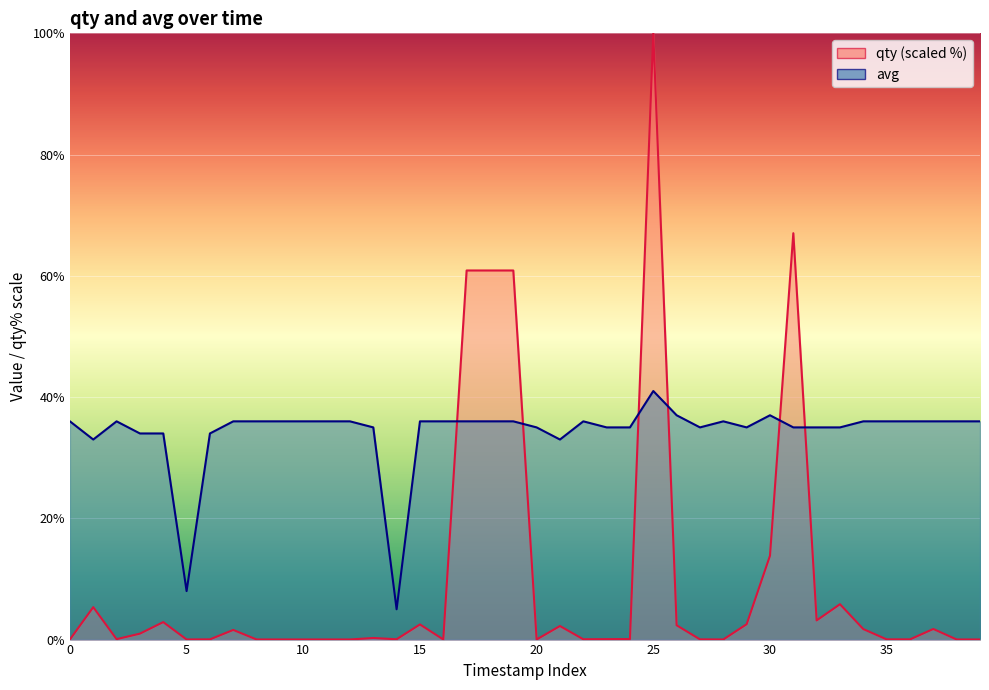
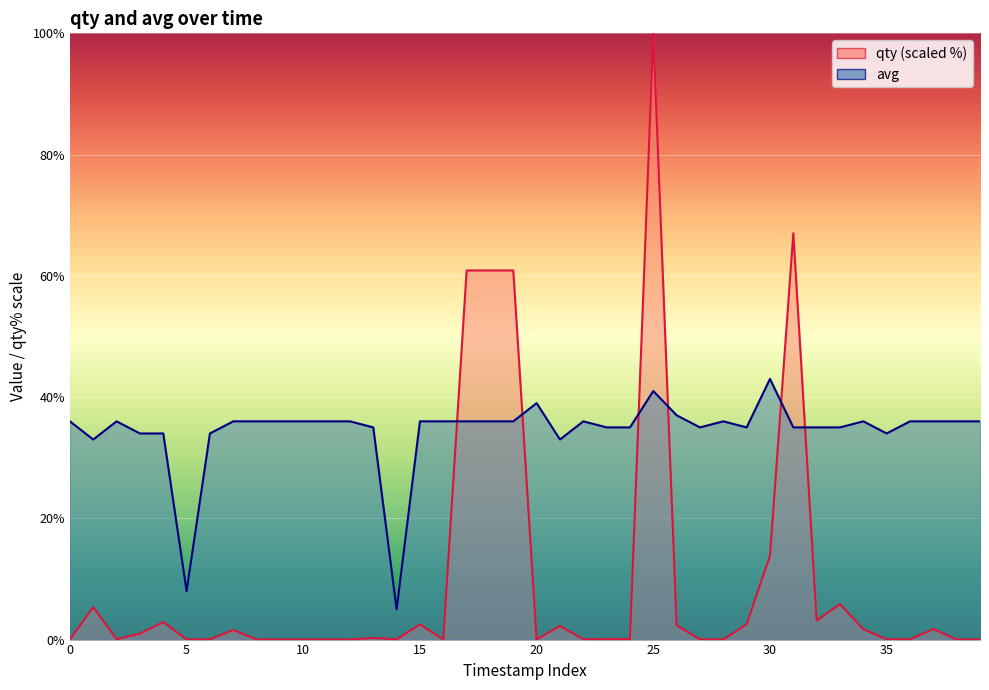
avg, 20: 35% -> 39%
avg, 30: 37% -> 43%
avg, 35: 36% -> 34%
